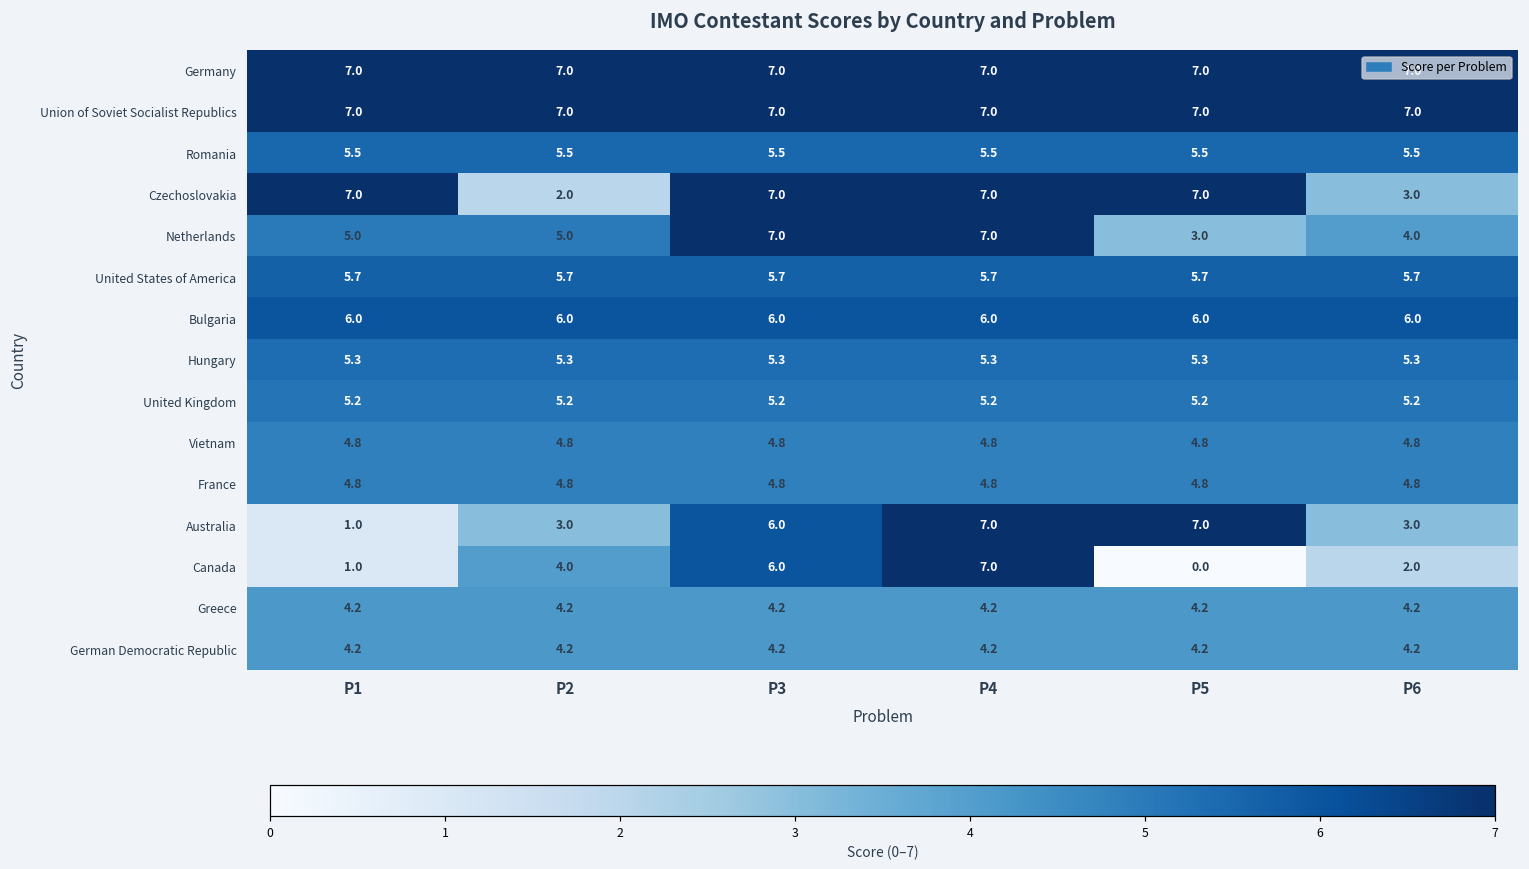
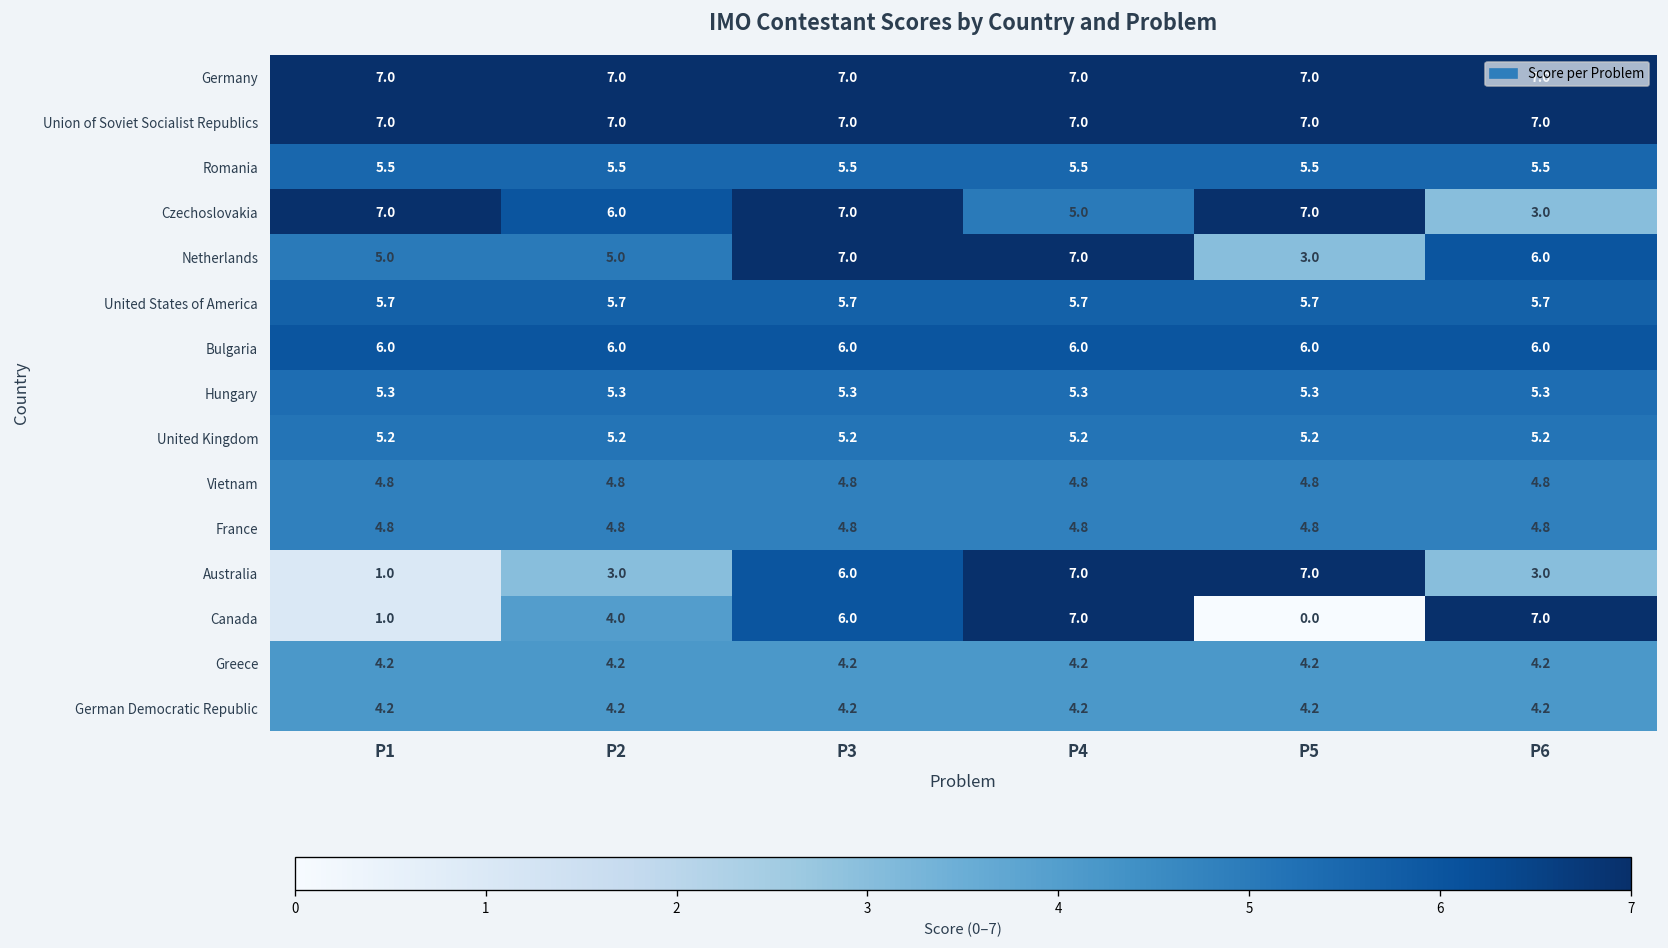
Czechoslovakia, P2: 2.0 -> 6.0
Czechoslovakia, P4: 7.0 -> 5.0
Netherlands, P6: 4.0 -> 6.0
Canada, P6: 2.0 -> 7.0
